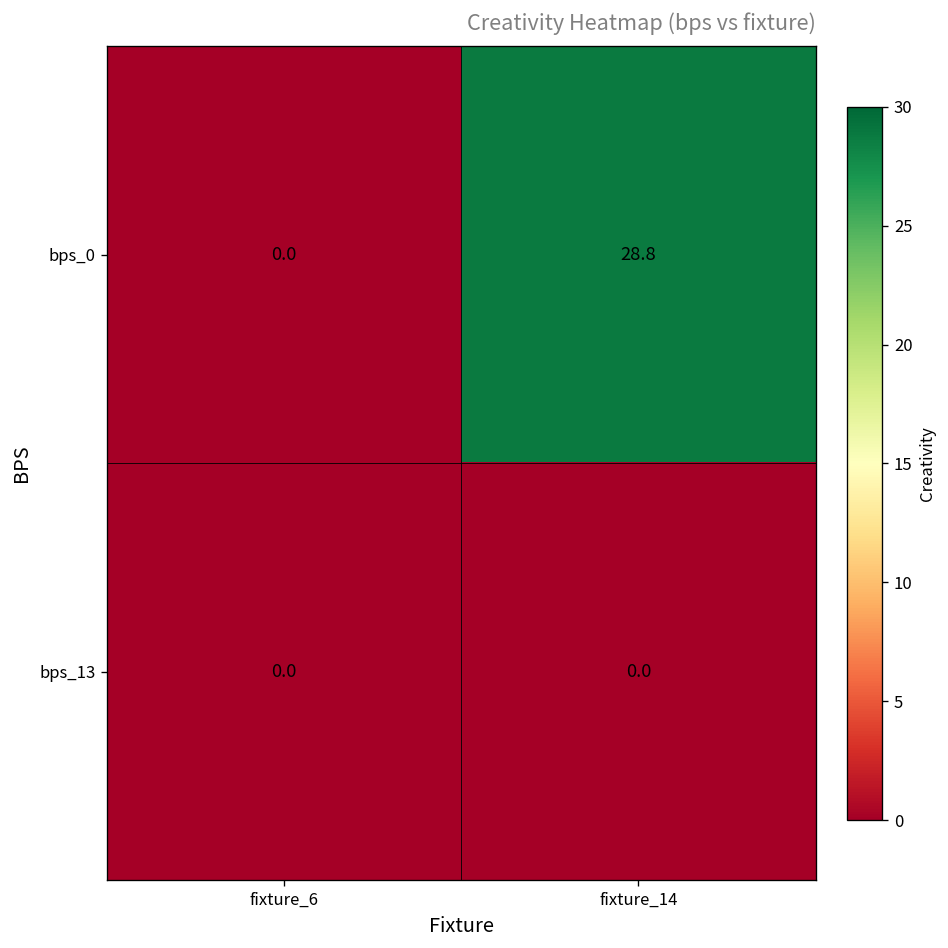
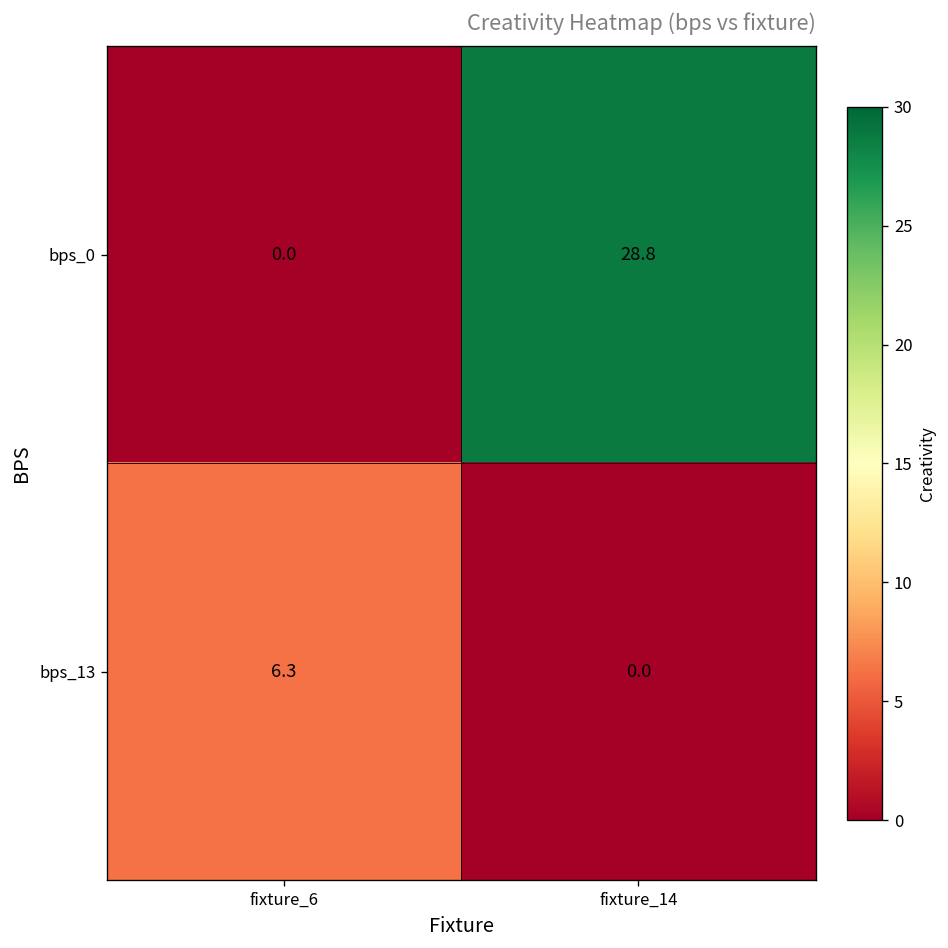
bps_13, fixture_6: 0.0 -> 6.3
